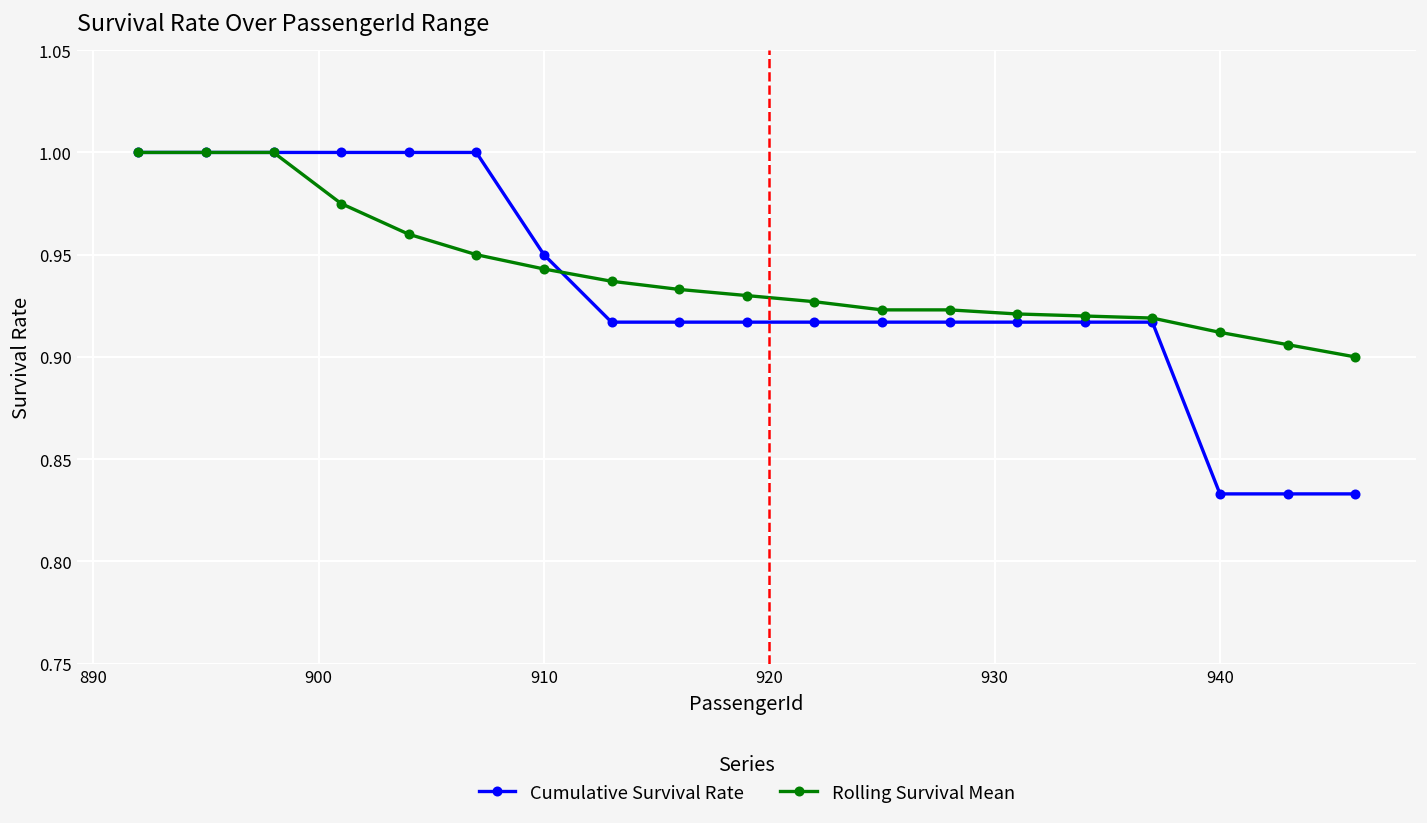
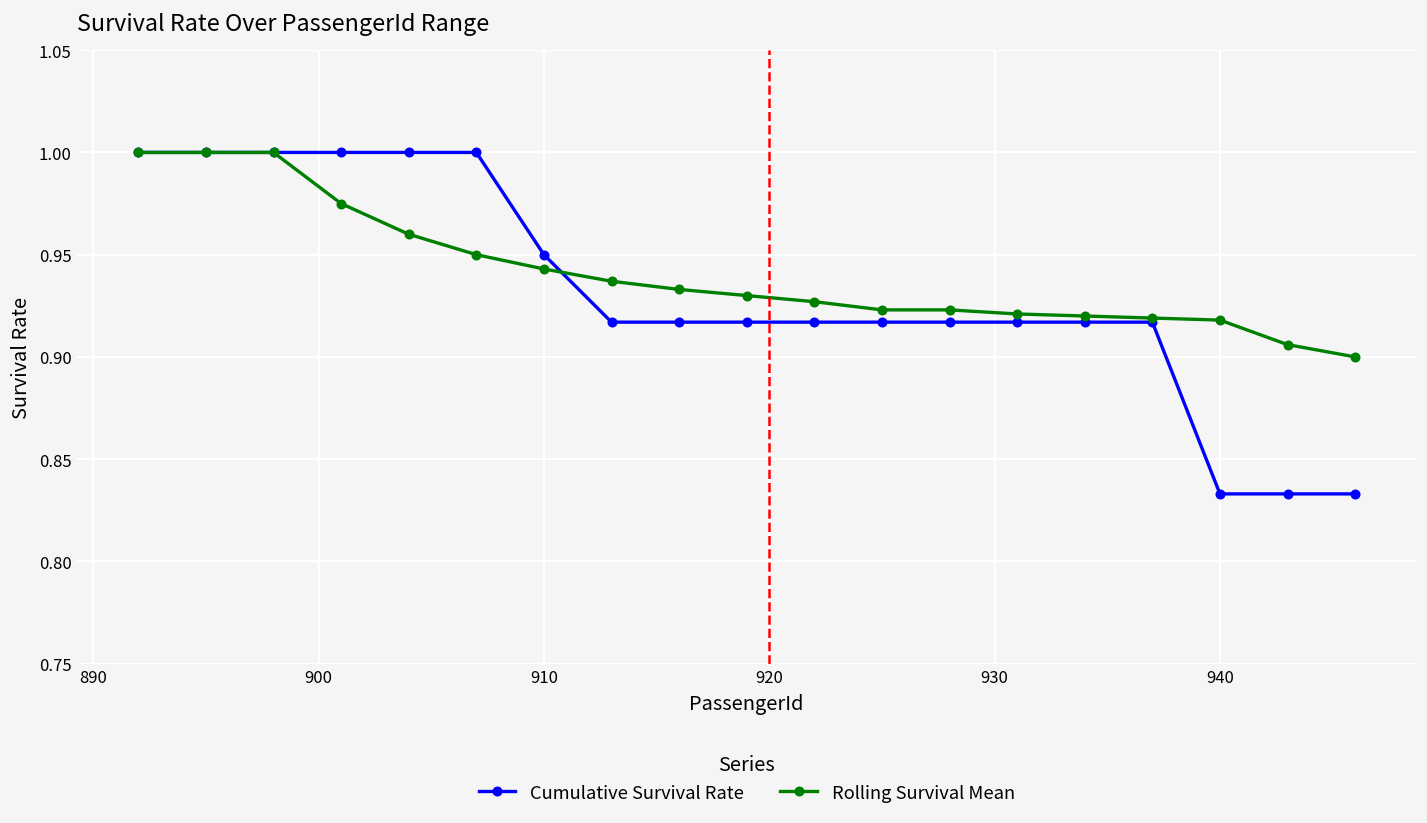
Rolling Survival Mean, 940: 0.912 -> 0.918
